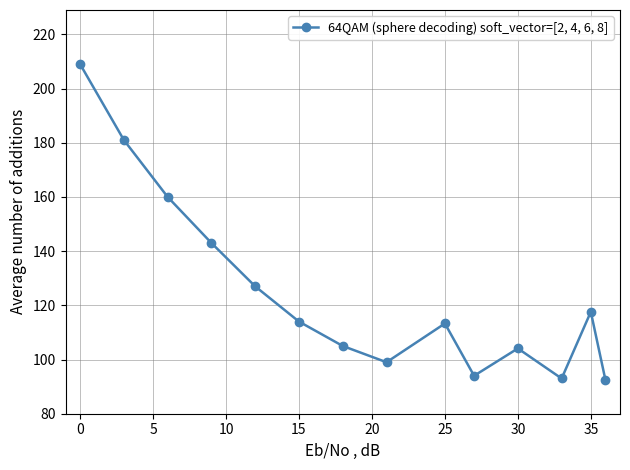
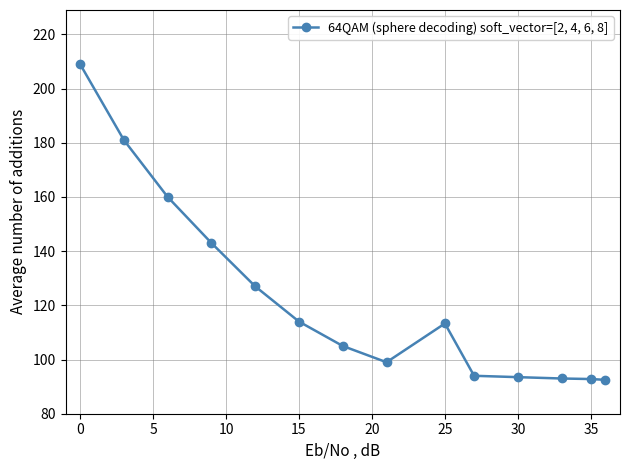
30: 104 -> 94
35: 118 -> 93
